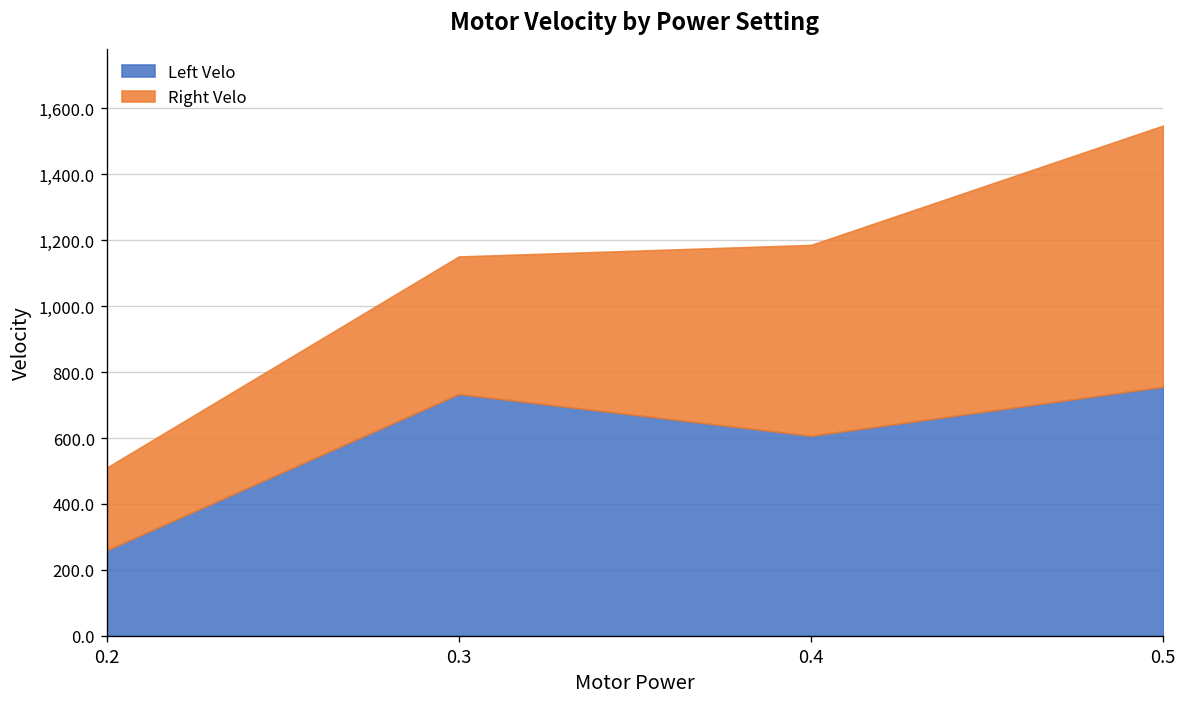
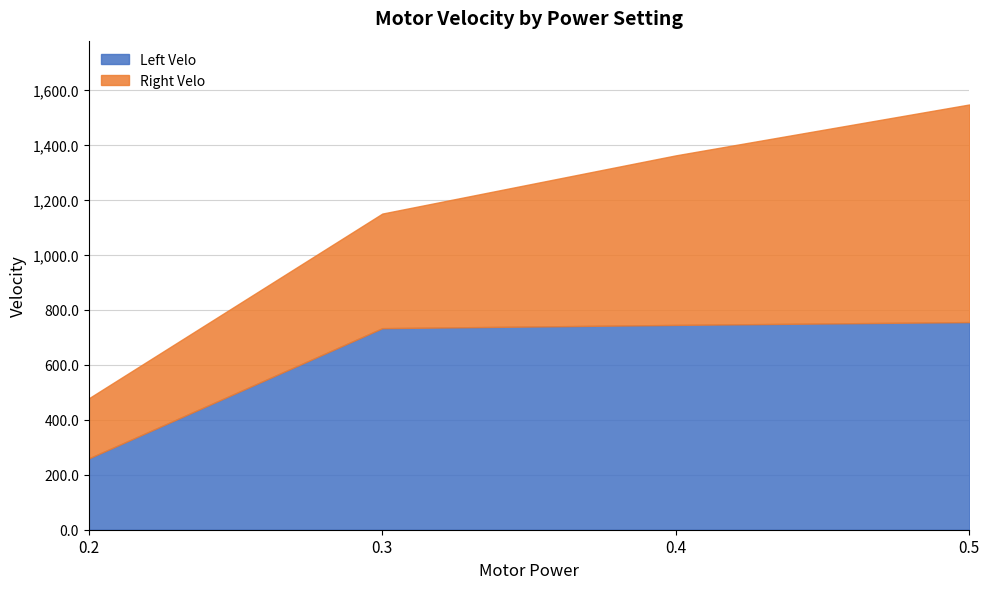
Right Velo, 0.2: 250 -> 220
Left Velo, 0.4: 610 -> 750
Right Velo, 0.4: 580 -> 620
